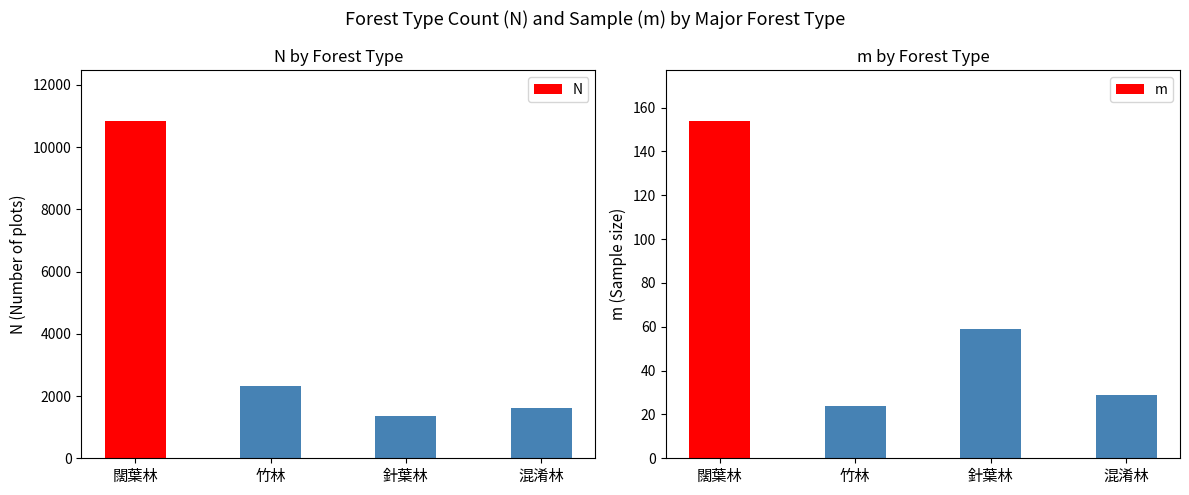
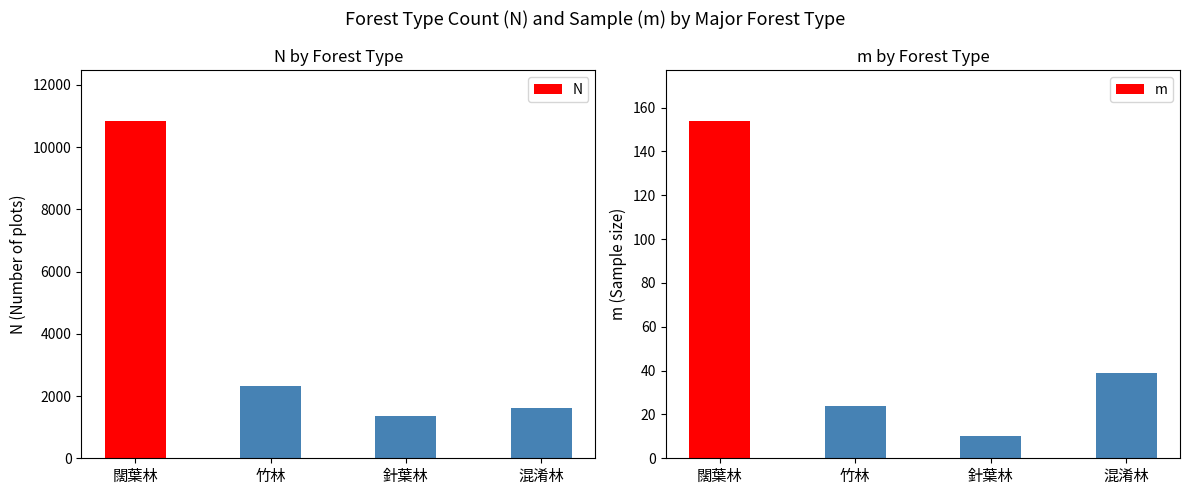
m by Forest Type, 針葉林: 59 -> 10
m by Forest Type, 混淆林: 29 -> 39
